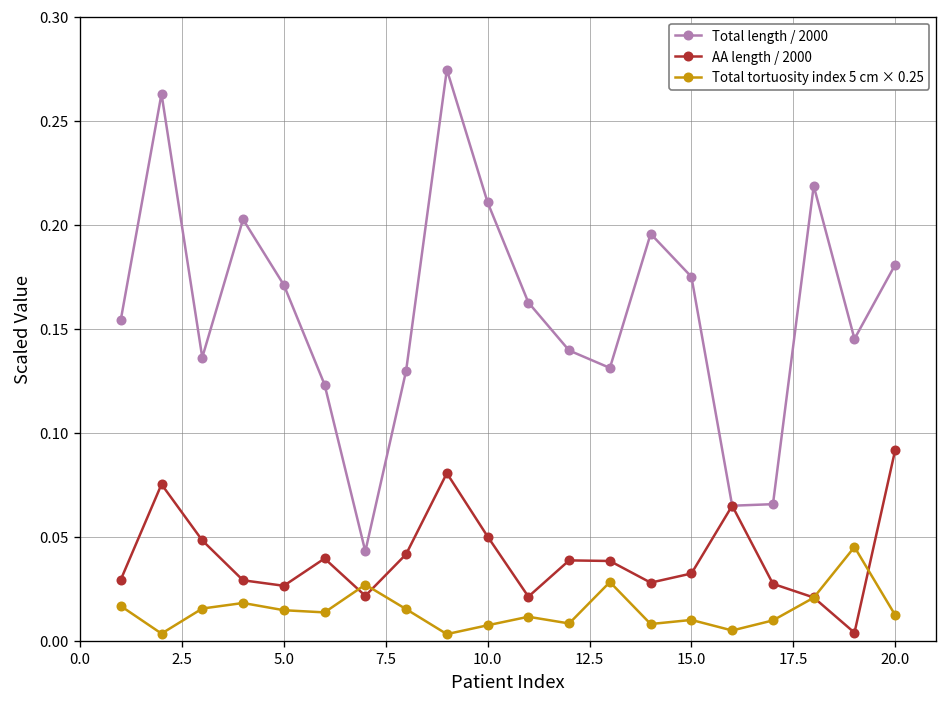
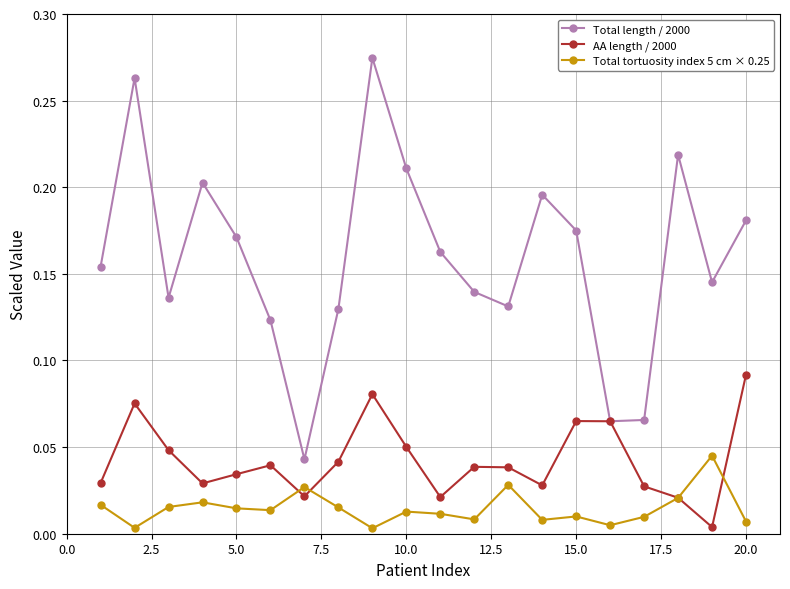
AA length / 2000, 5.0: 0.026 -> 0.034
Total tortuosity index 5 cm × 0.25, 10.0: 0.007 -> 0.013
AA length / 2000, 15.0: 0.032 -> 0.065
Total tortuosity index 5 cm × 0.25, 20.0: 0.012 -> 0.007
